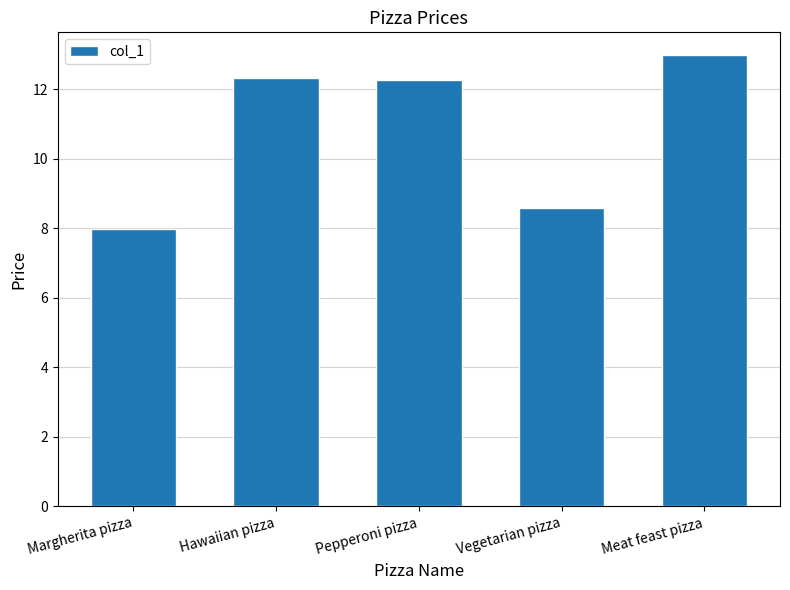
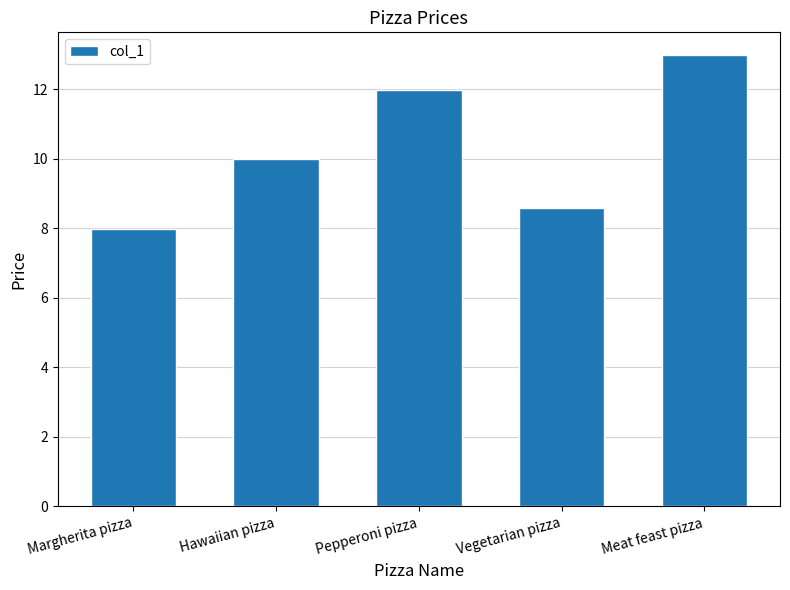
Hawaiian pizza: 12.3 -> 10.0
Pepperoni pizza: 12.3 -> 12.0
